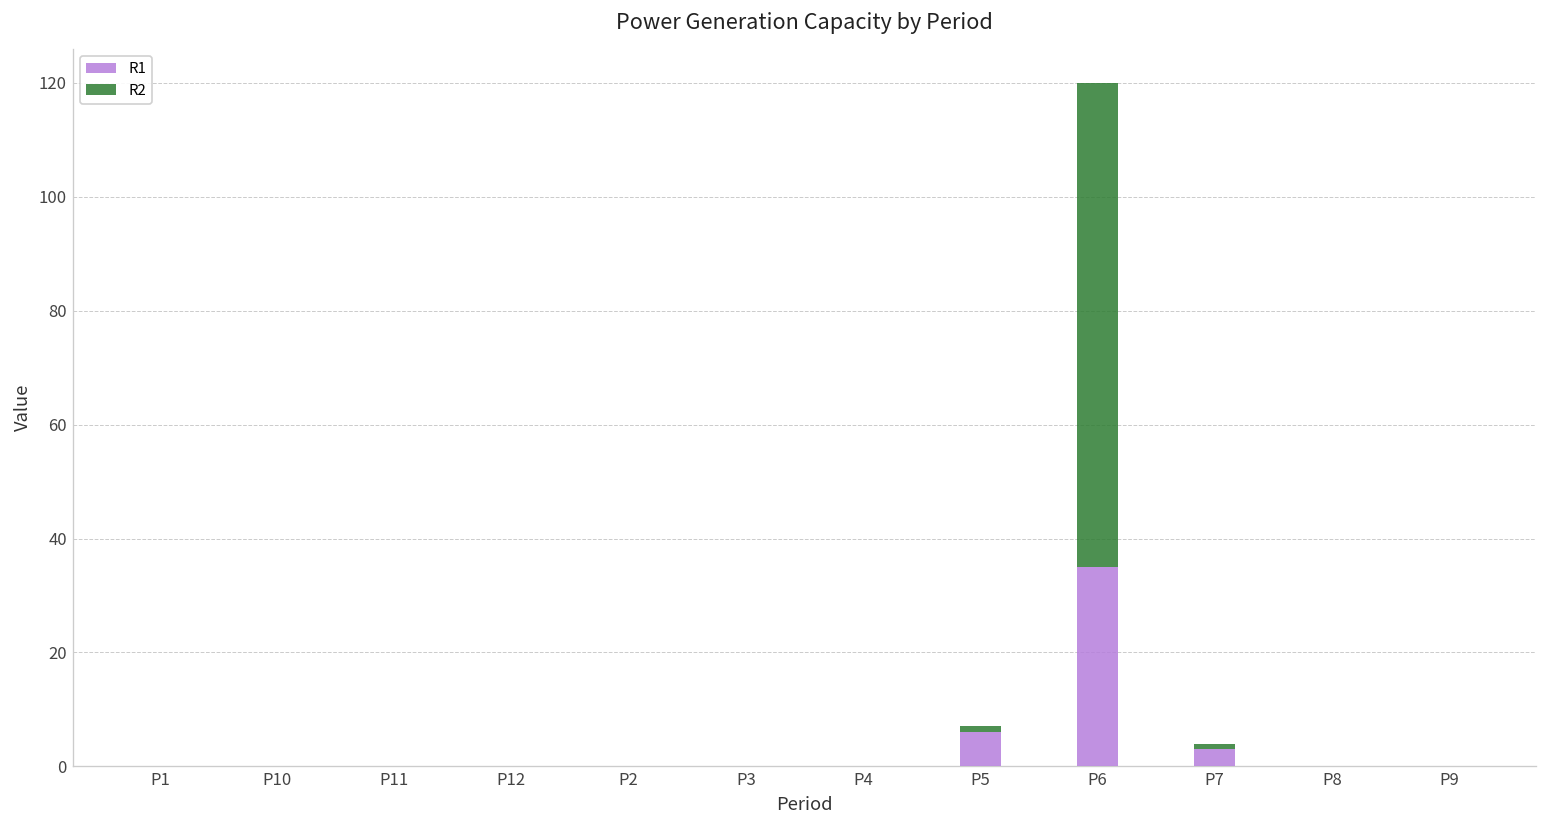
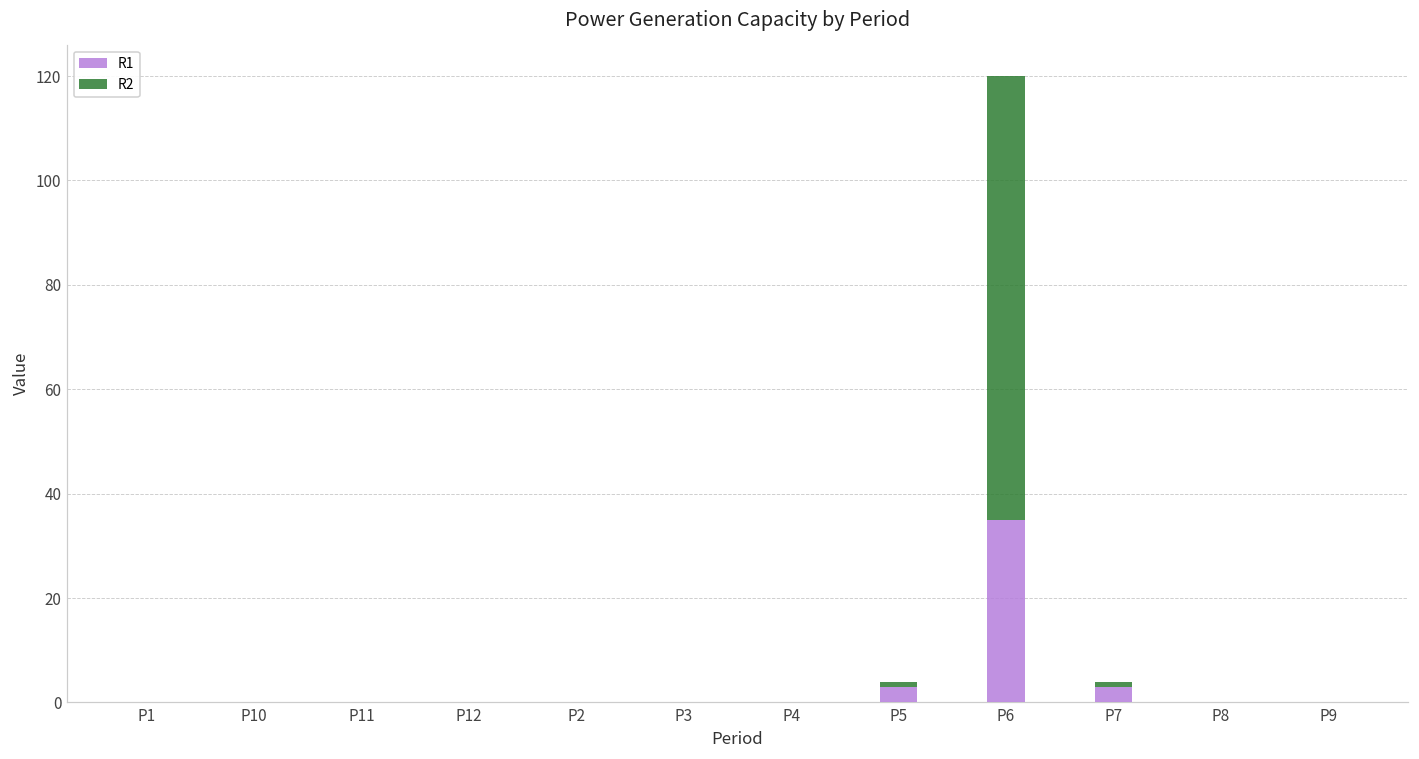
R1, P5: 6 -> 3
